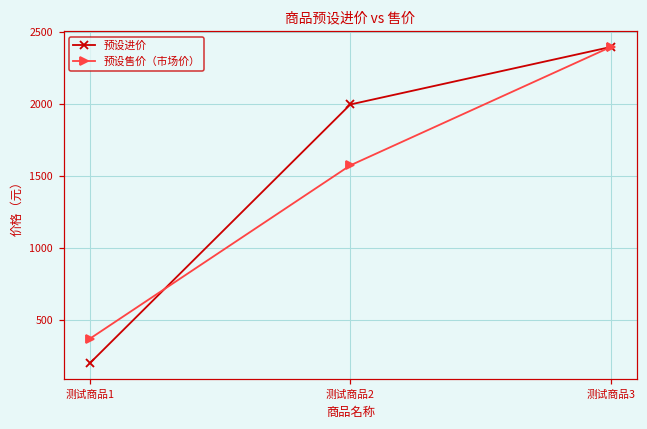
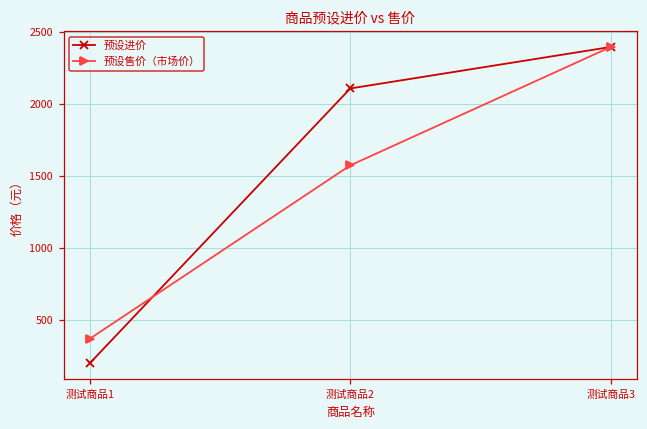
预设进价, 测试商品2: 2000 -> 2110
